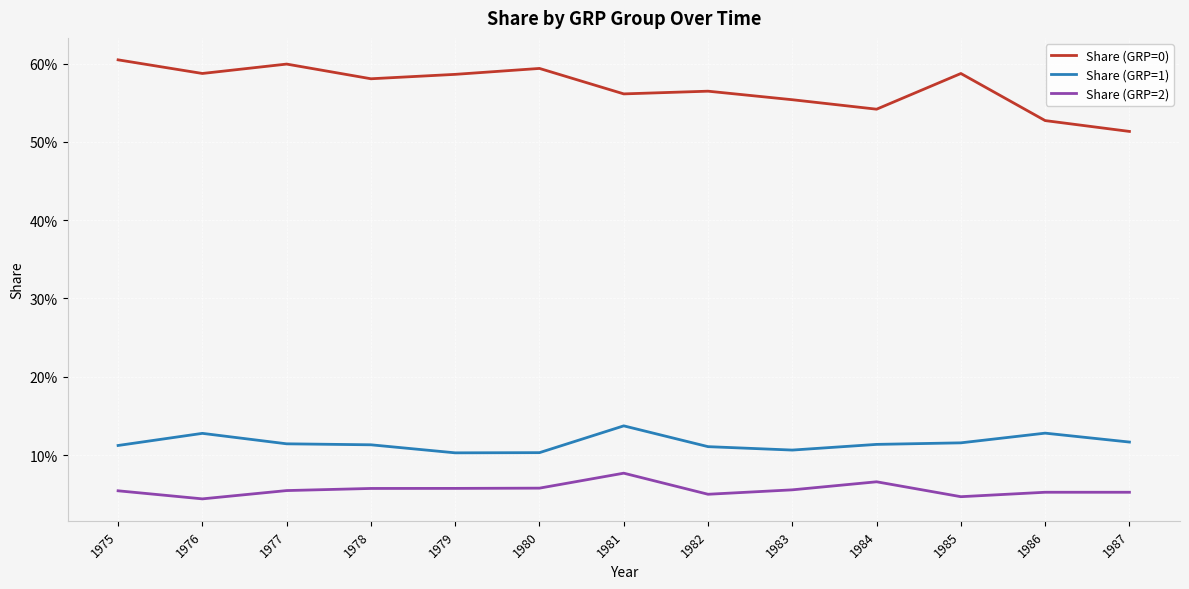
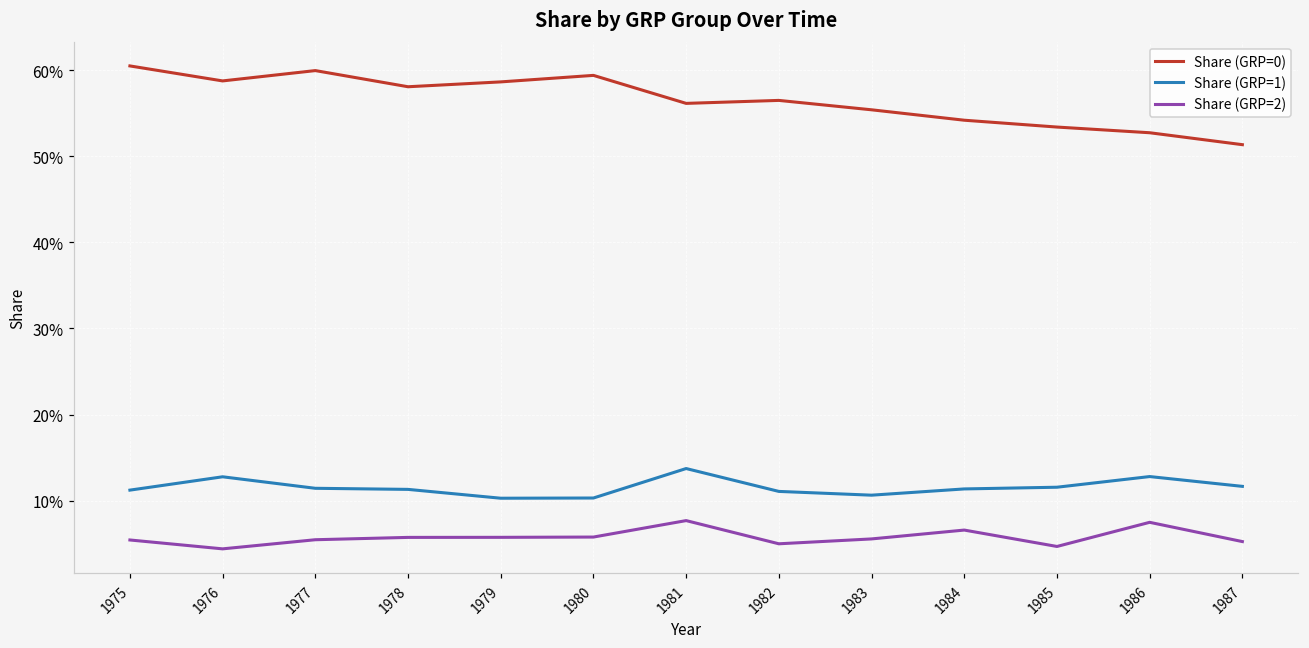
Share (GRP=0), 1985: 59% -> 53%
Share (GRP=2), 1986: 5% -> 7%
